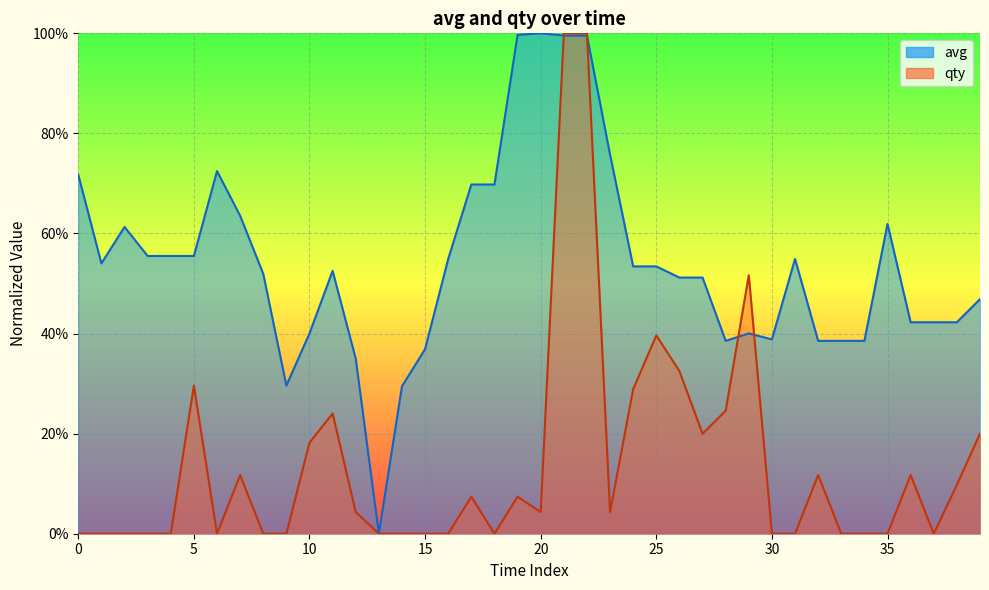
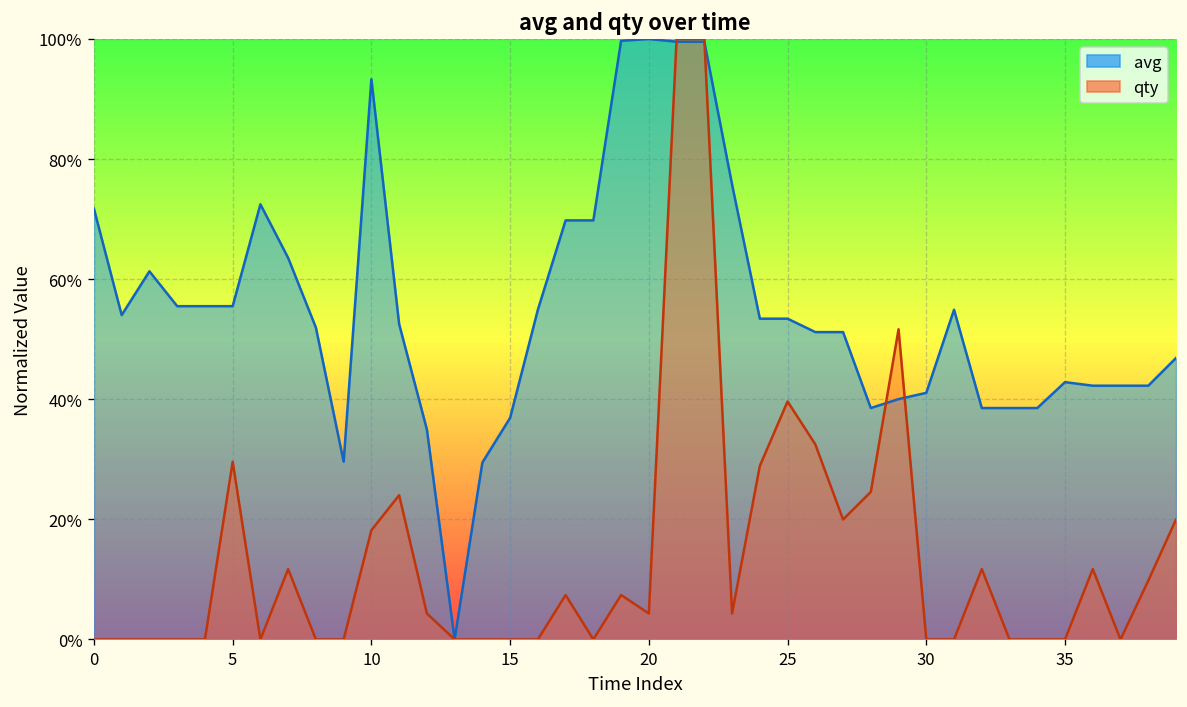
avg, 10: 40% -> 93%
avg, 30: 39% -> 41%
avg, 35: 62% -> 43%
